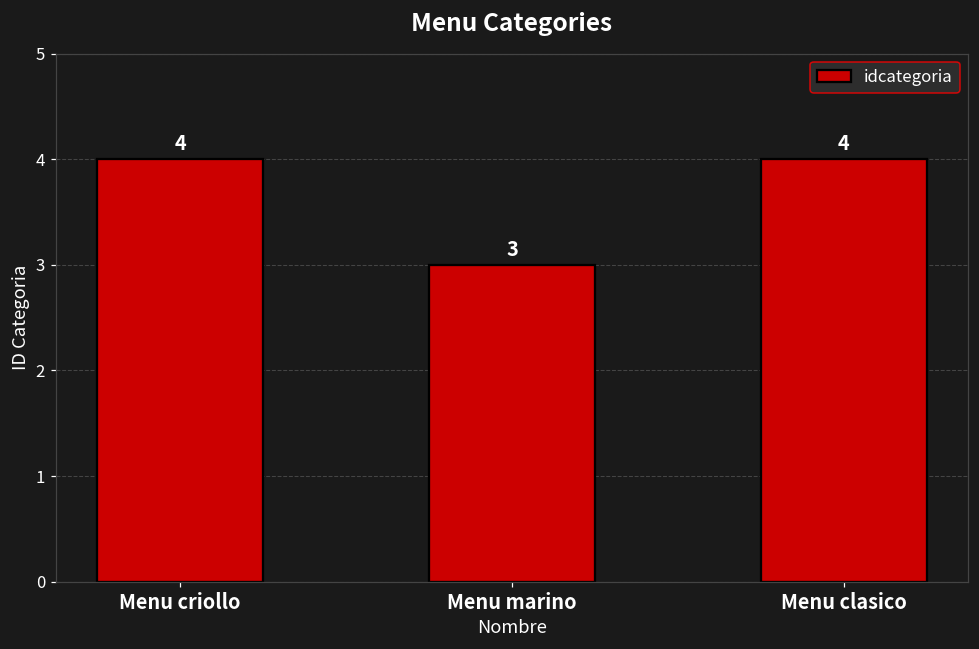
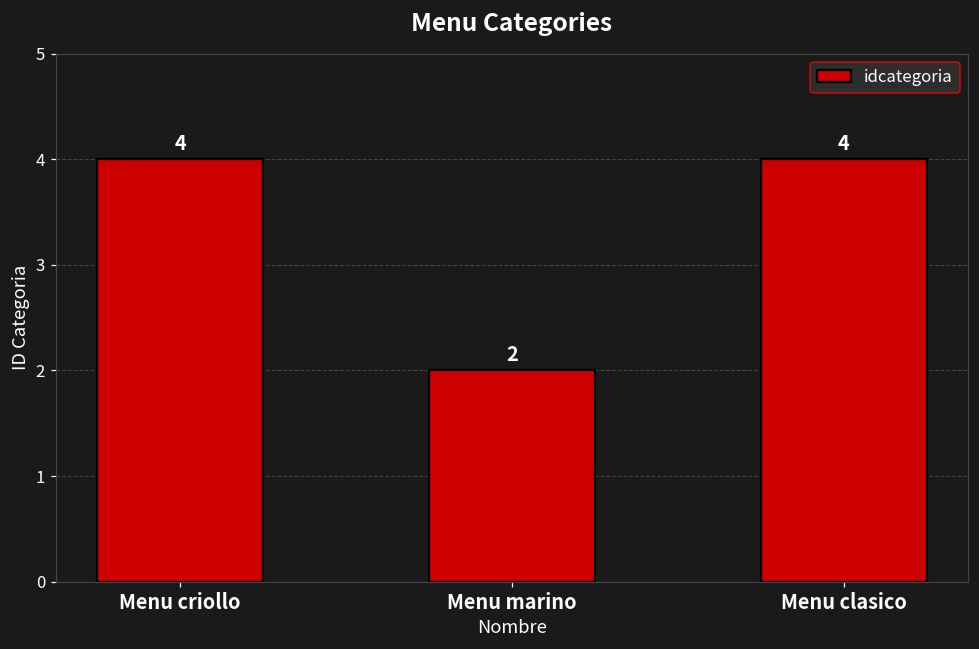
Menu marino: 3 -> 2
